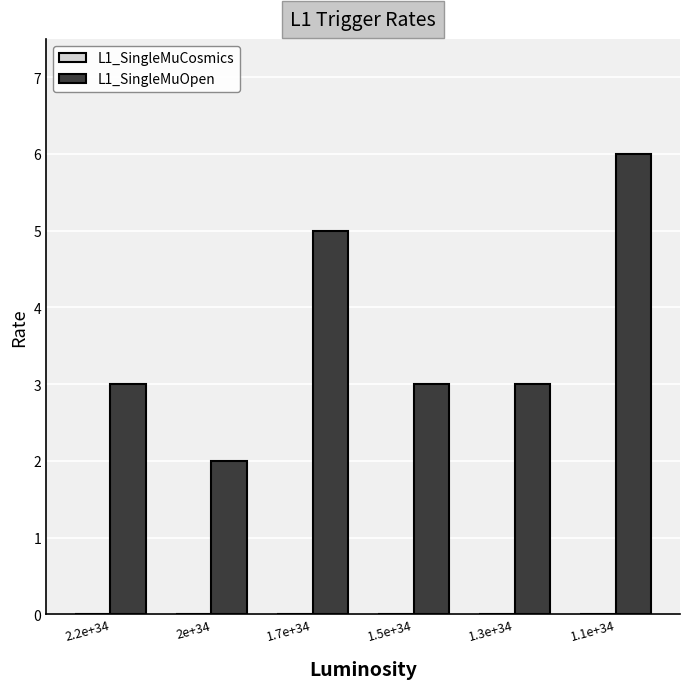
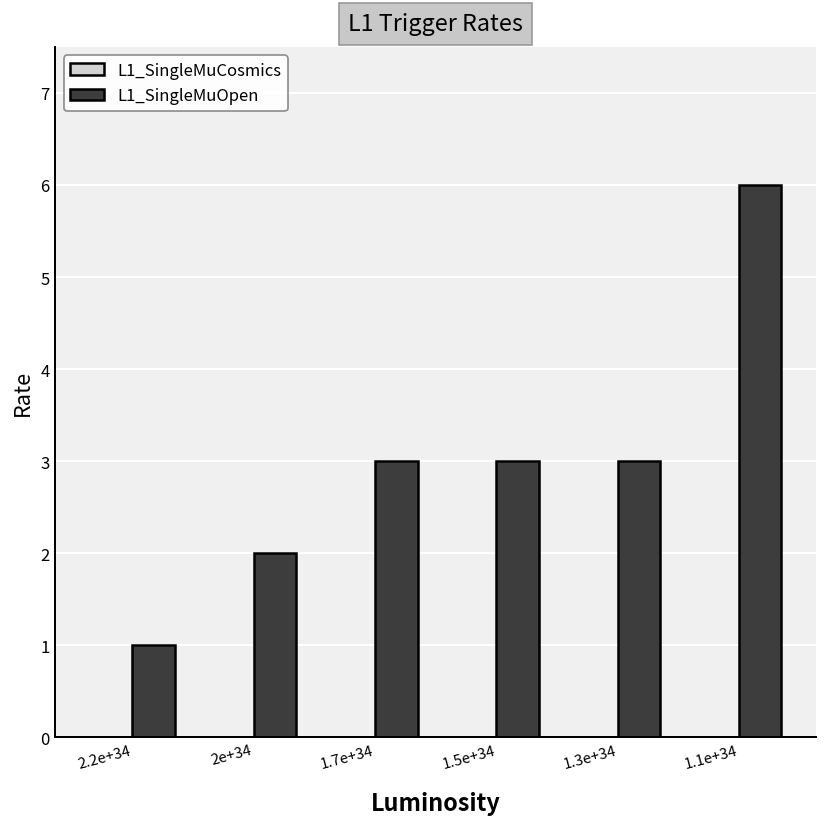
L1_SingleMuOpen, 2.2e+34: 3 -> 1
L1_SingleMuOpen, 1.7e+34: 5 -> 3
